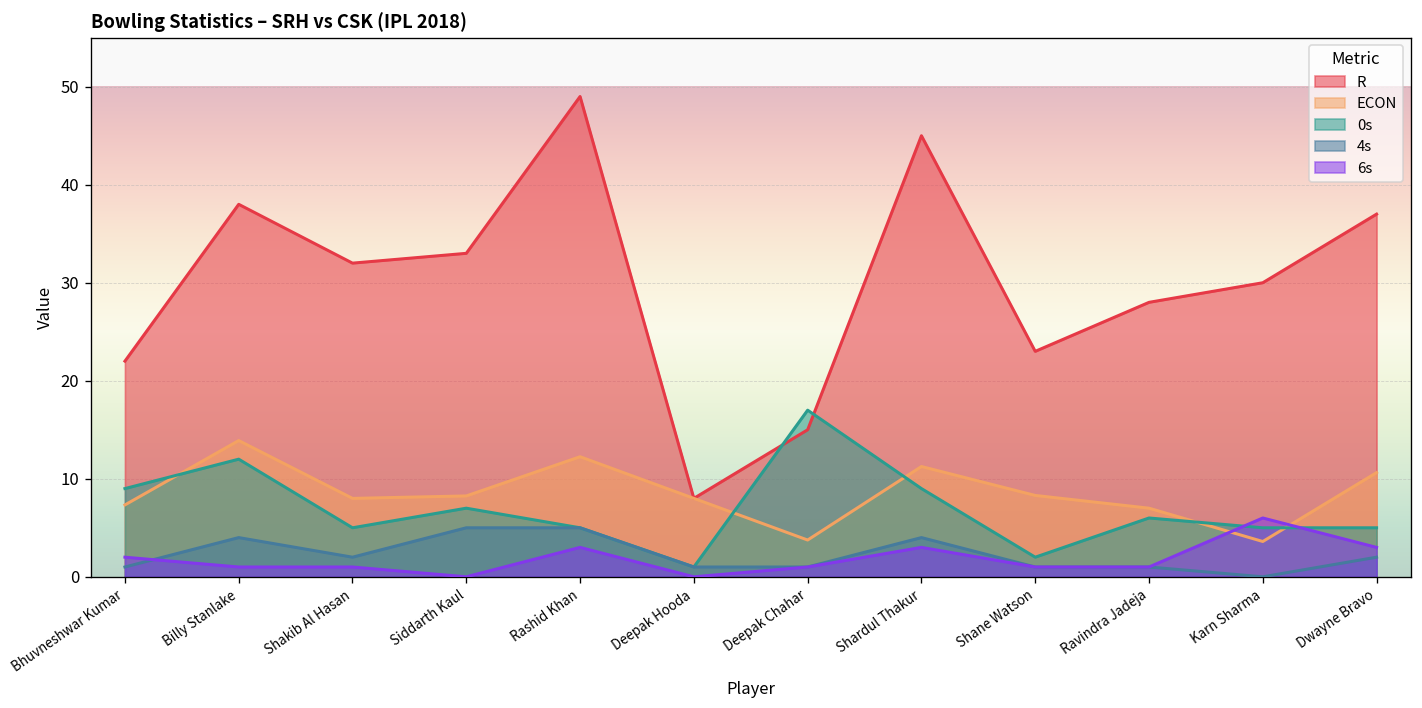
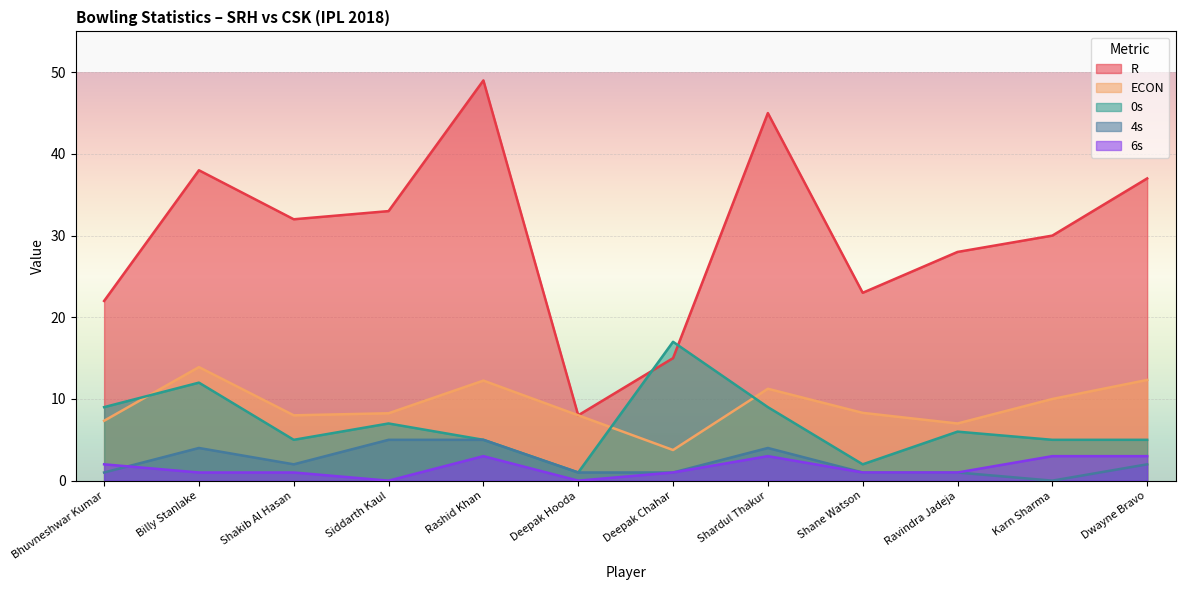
ECON, Karn Sharma: 4 -> 10
6s, Karn Sharma: 6 -> 3
ECON, Dwayne Bravo: 11 -> 12
